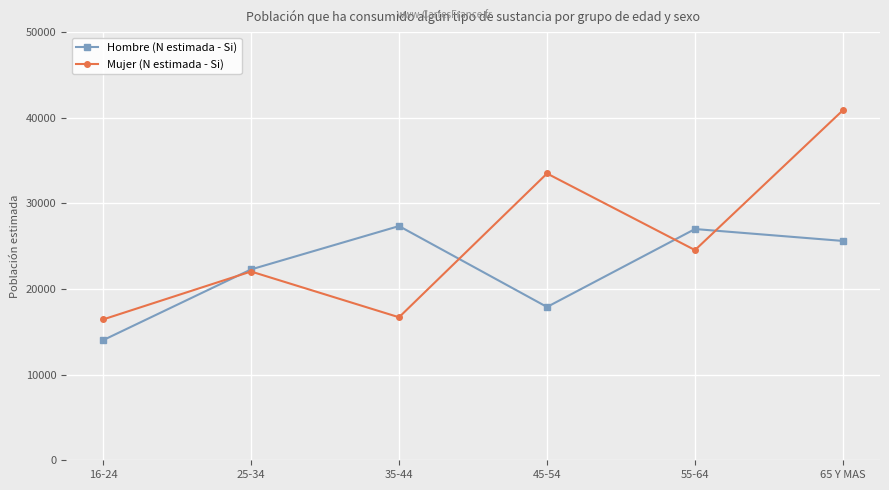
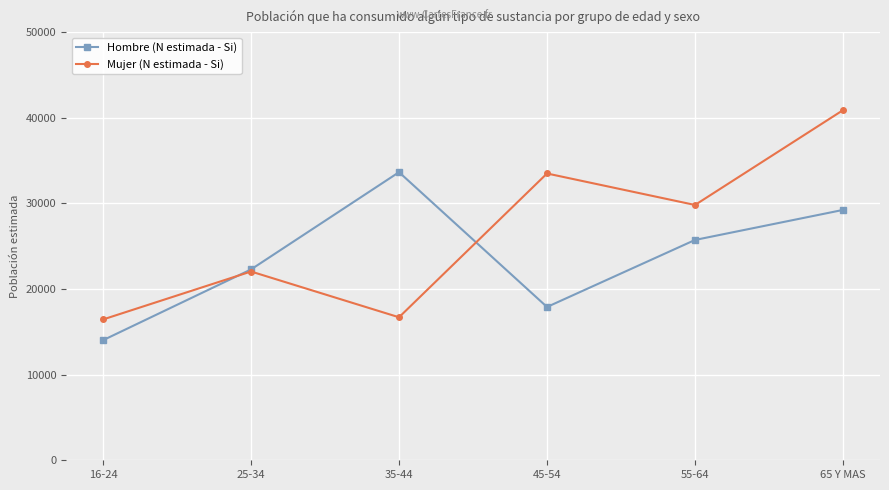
Hombre (N estimada - Si), 35-44: 27000 -> 34000
Hombre (N estimada - Si), 55-64: 27000 -> 26000
Mujer (N estimada - Si), 55-64: 25000 -> 30000
Hombre (N estimada - Si), 65 Y MAS: 26000 -> 29000
